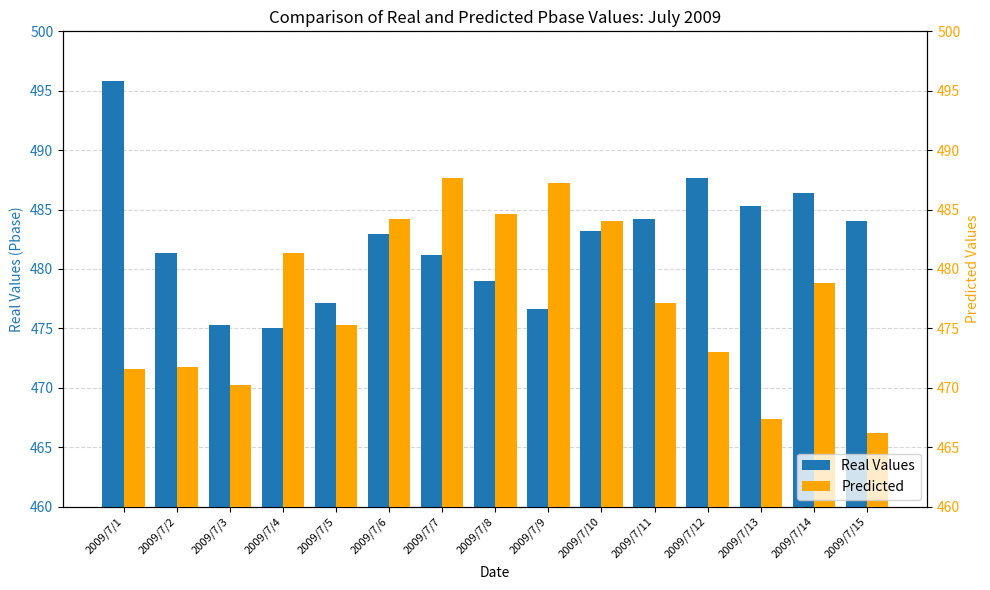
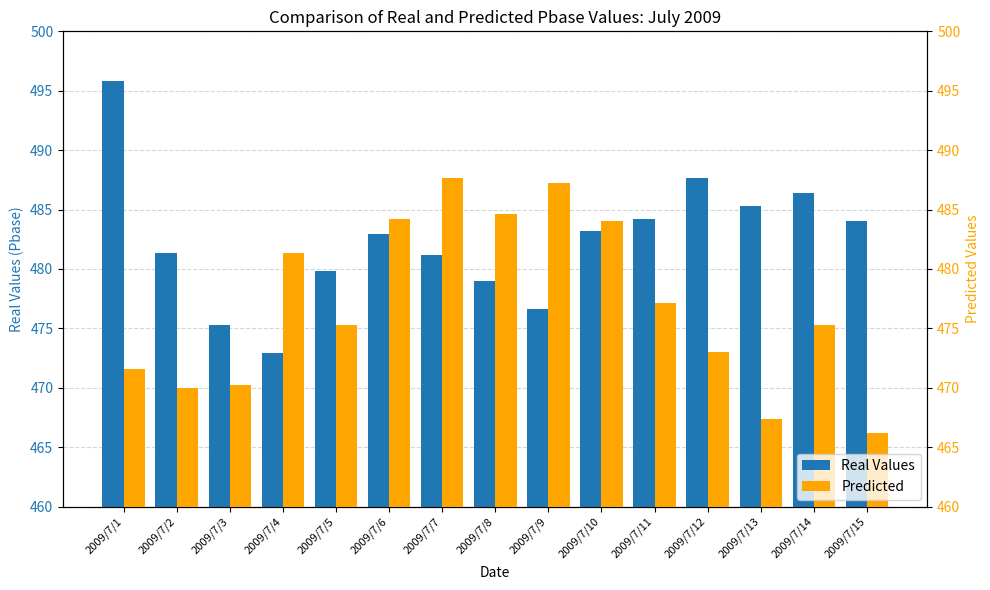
Real Values, 2009/7/4: 475.1 -> 472.9
Real Values, 2009/7/5: 477.1 -> 479.8
Predicted, 2009/7/2: 471.8 -> 470.0
Predicted, 2009/7/14: 478.8 -> 475.2
